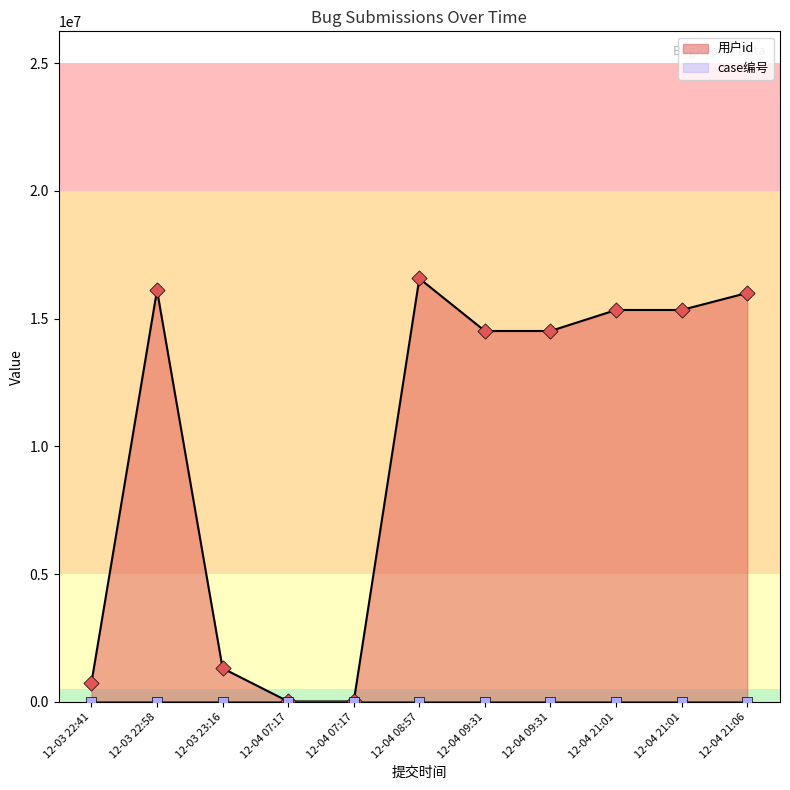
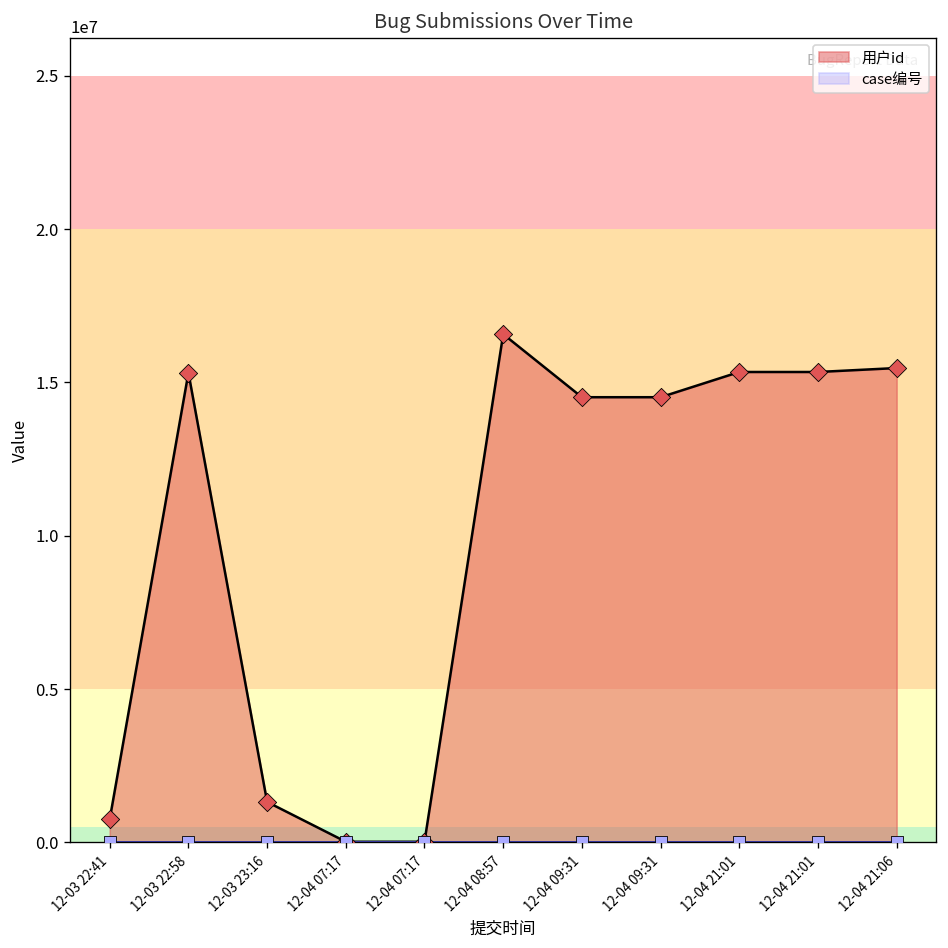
用户id, 12-03 22:58: 16100000 -> 15300000
用户id, 12-04 21:06: 16000000 -> 15500000
